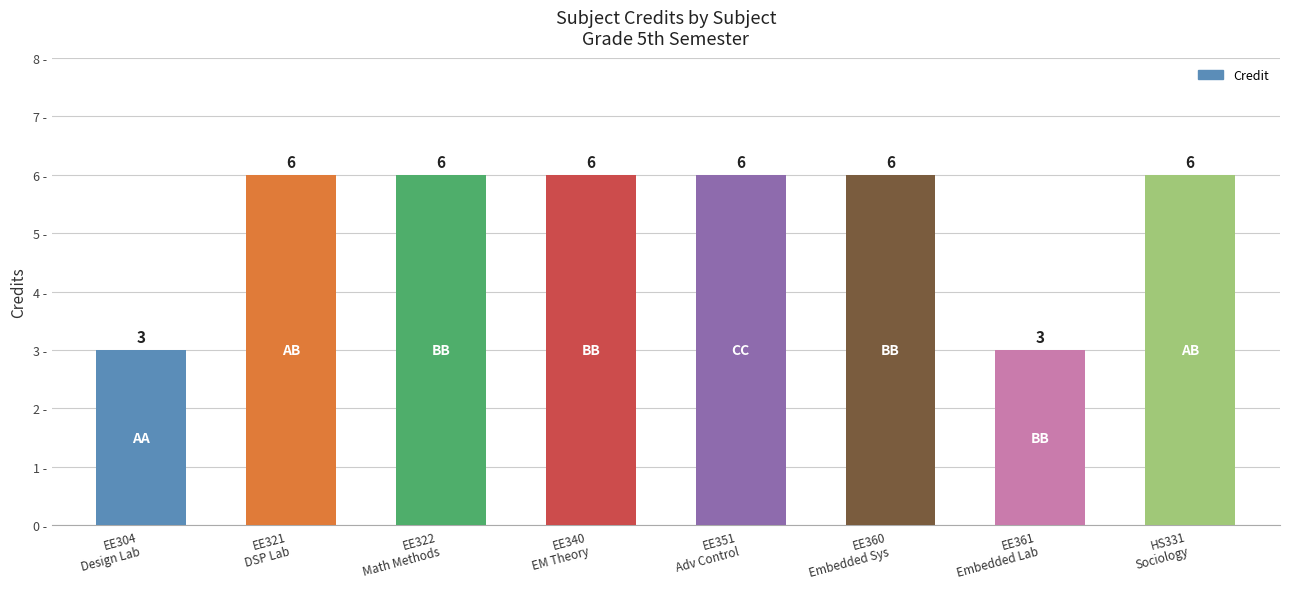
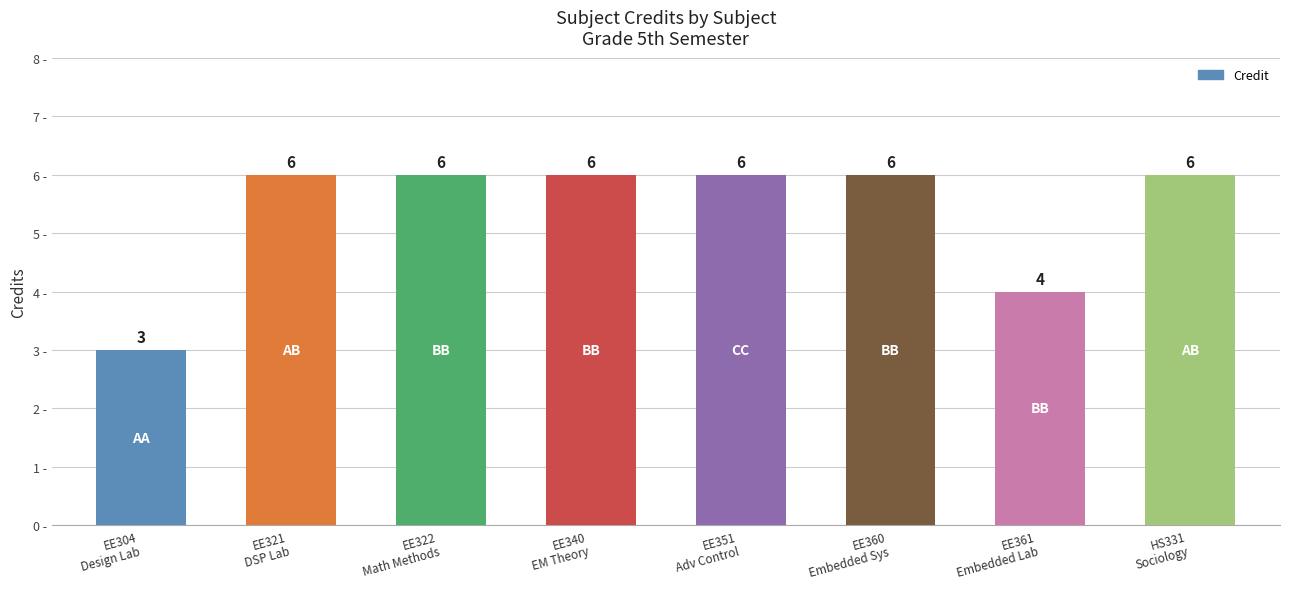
EE361 Embedded Lab: 3 -> 4
